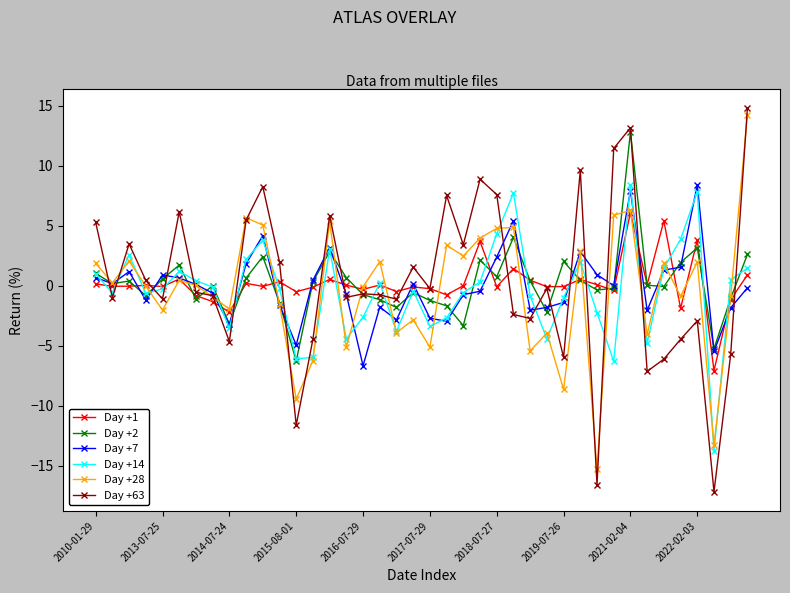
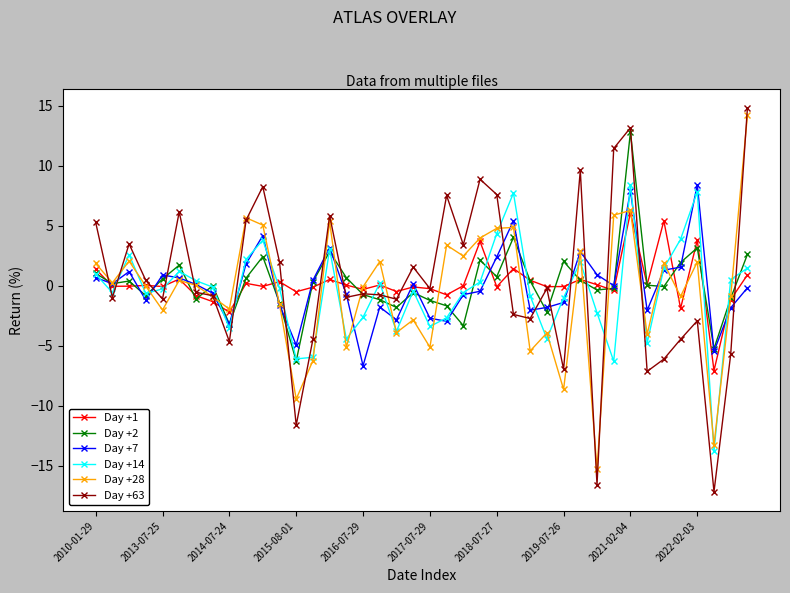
Day +1, 2010-01-29: 0.1 -> 1.4
Day +63, 2019-07-26: -6.0 -> -7.0
